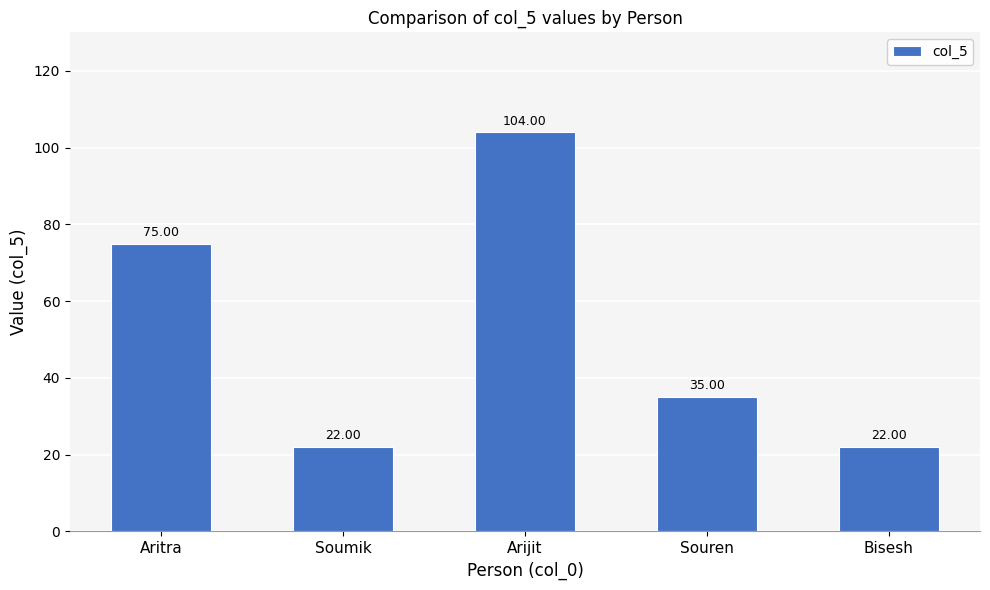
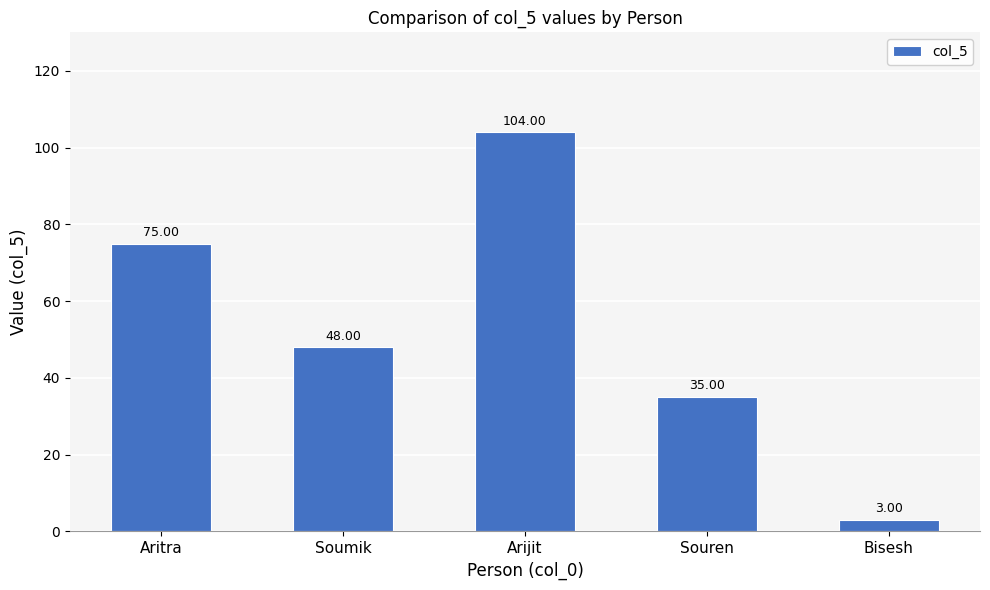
Soumik: 22.00 -> 48.00
Bisesh: 22.00 -> 3.00
